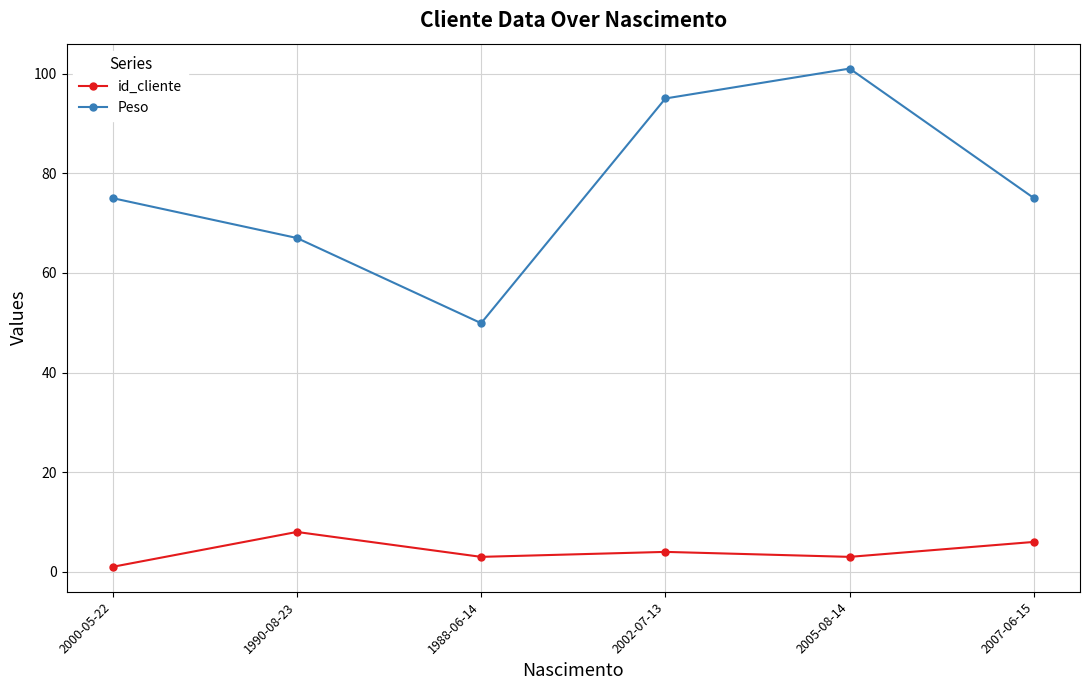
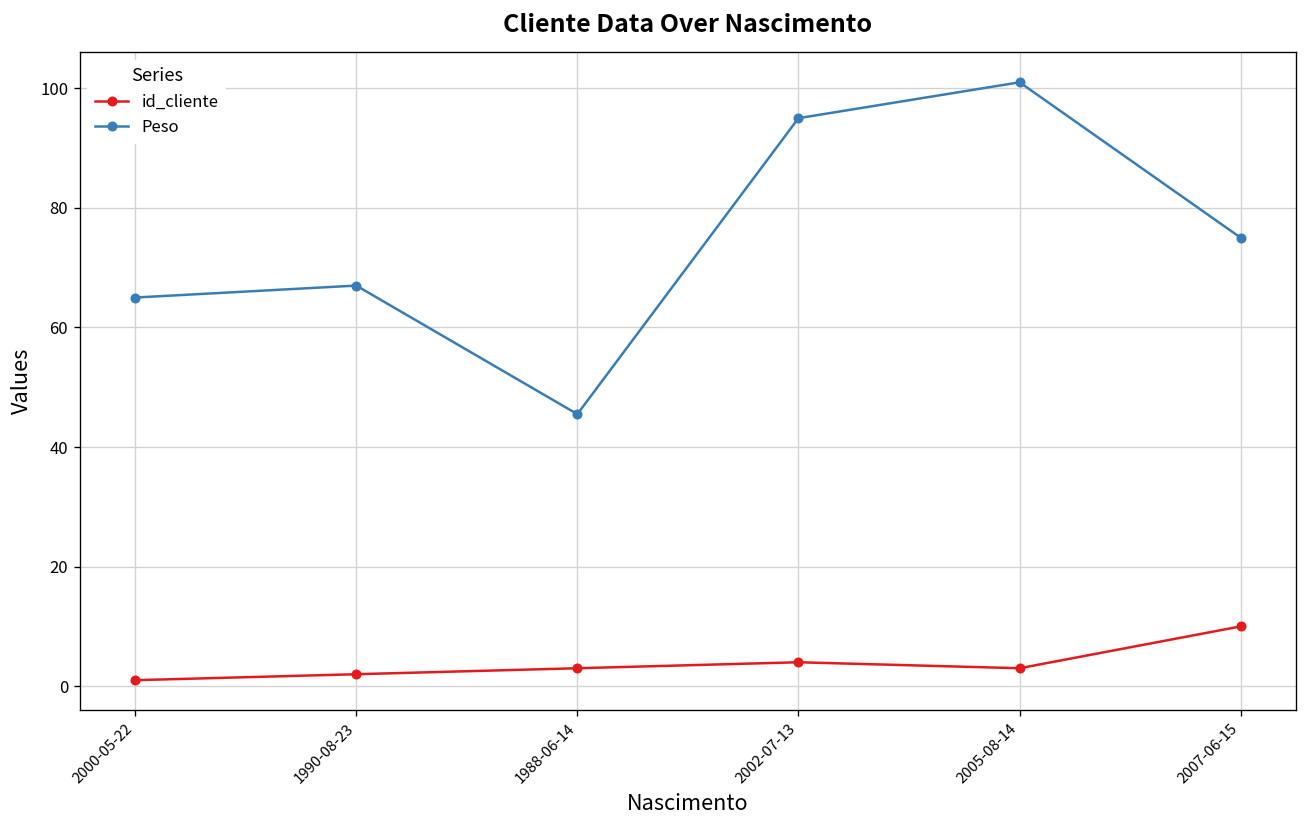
Peso, 2000-05-22: 75 -> 65
id_cliente, 1990-08-23: 8 -> 2
Peso, 1988-06-14: 50 -> 46
id_cliente, 2007-06-15: 6 -> 10
